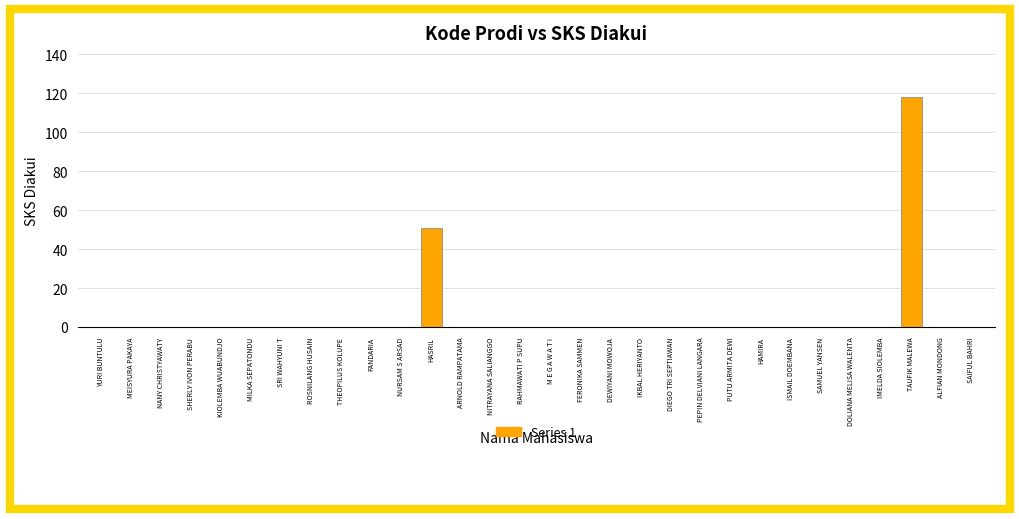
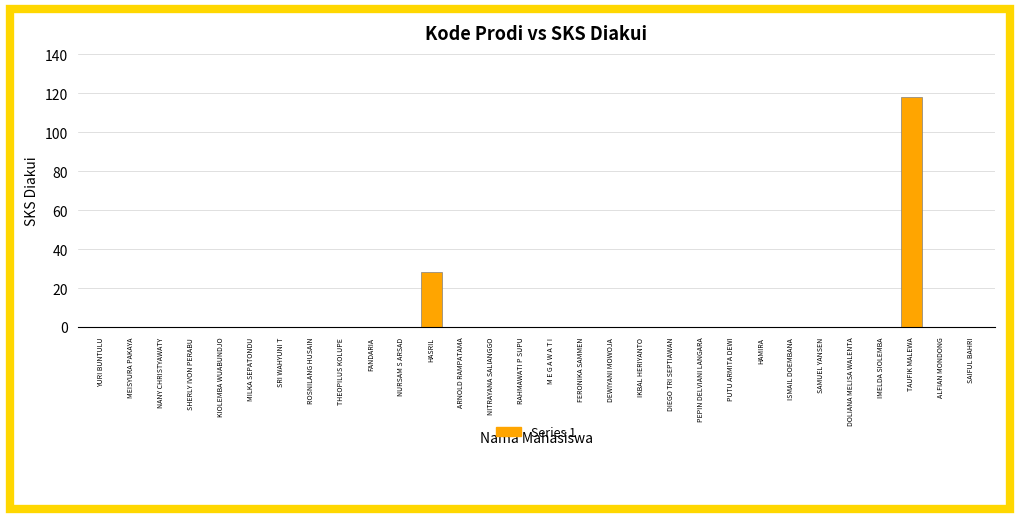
HASRIL: 51 -> 28
